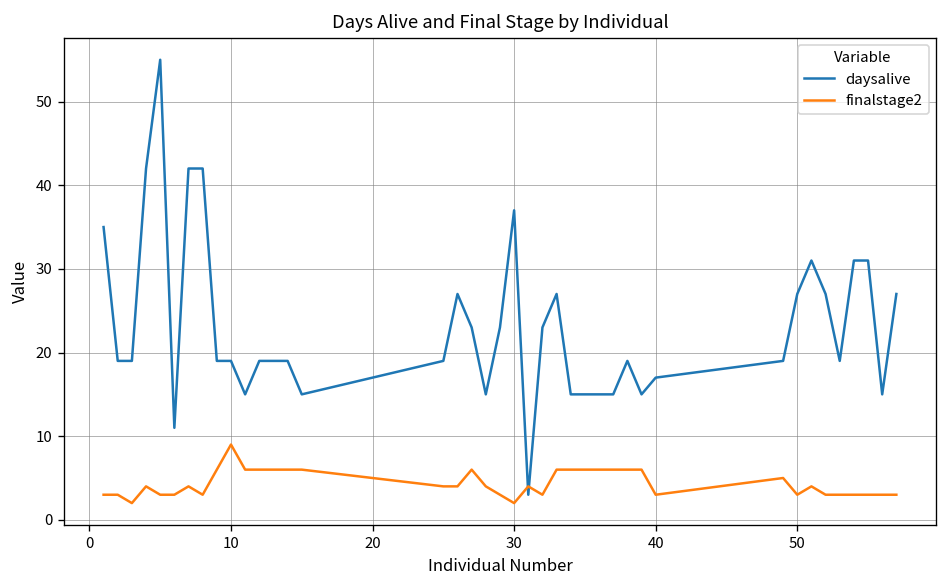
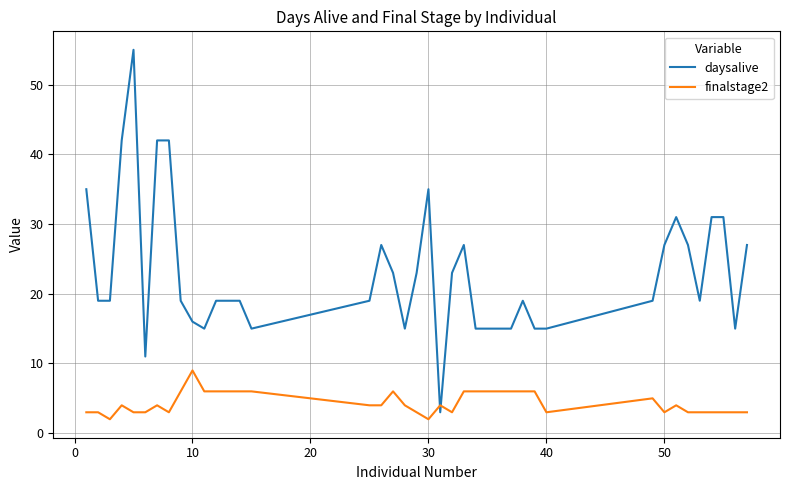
daysalive, 10: 19 -> 16
daysalive, 30: 37 -> 35
daysalive, 40: 17 -> 15
